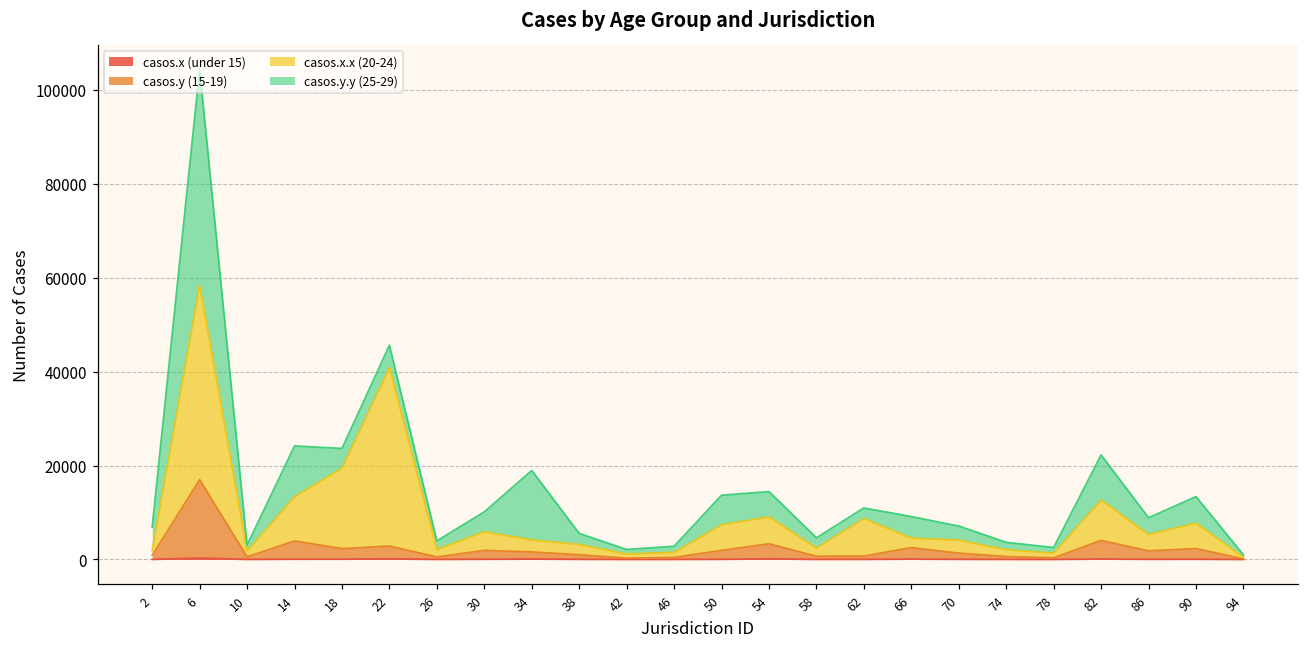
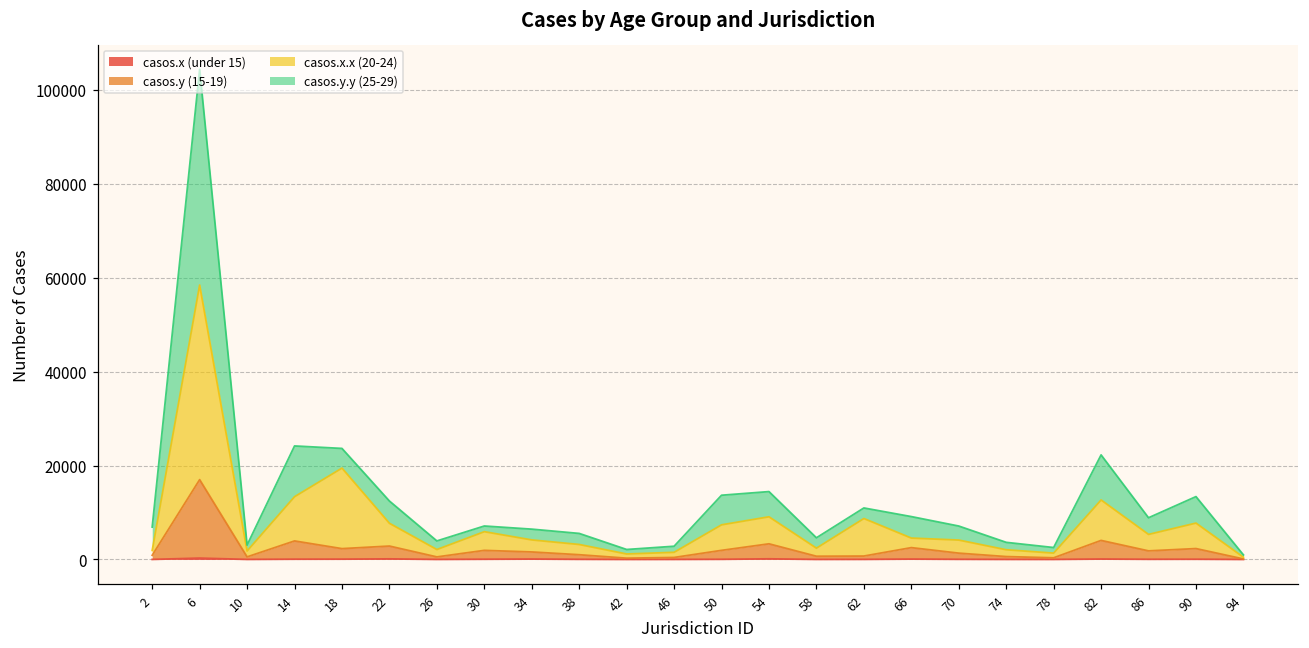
casos.x.x (20-24), 22: 38000 -> 5000
casos.y.y (25-29), 30: 4000 -> 1000
casos.y.y (25-29), 34: 15000 -> 2000
